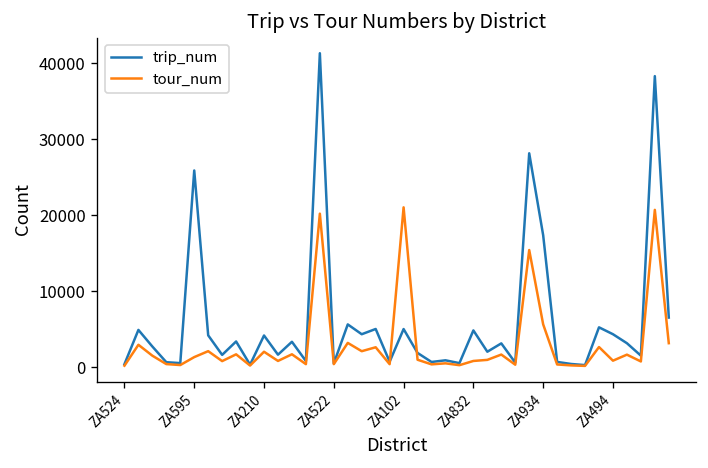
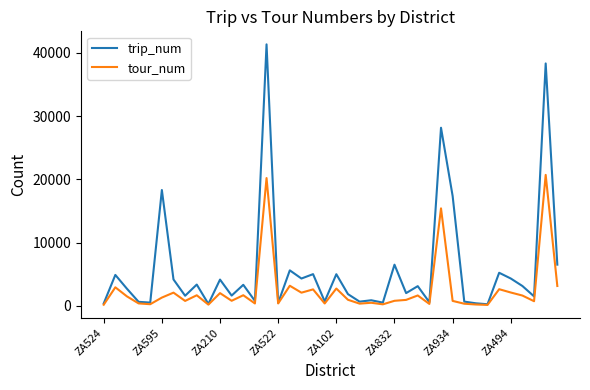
trip_num, ZA595: 26000 -> 18000
tour_num, ZA102: 21000 -> 3000
trip_num, ZA832: 5000 -> 7000
tour_num, ZA934: 6000 -> 1000
tour_num, ZA494: 1000 -> 2000
